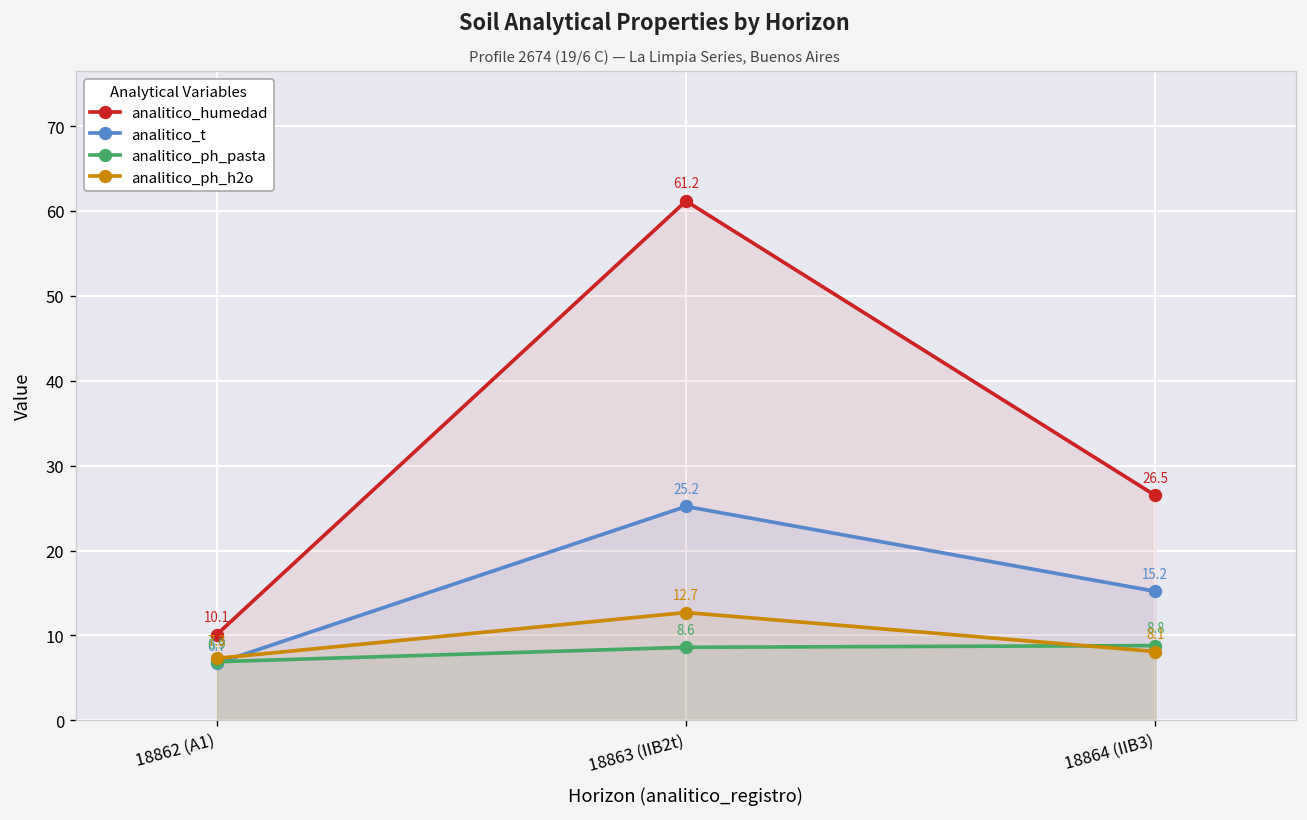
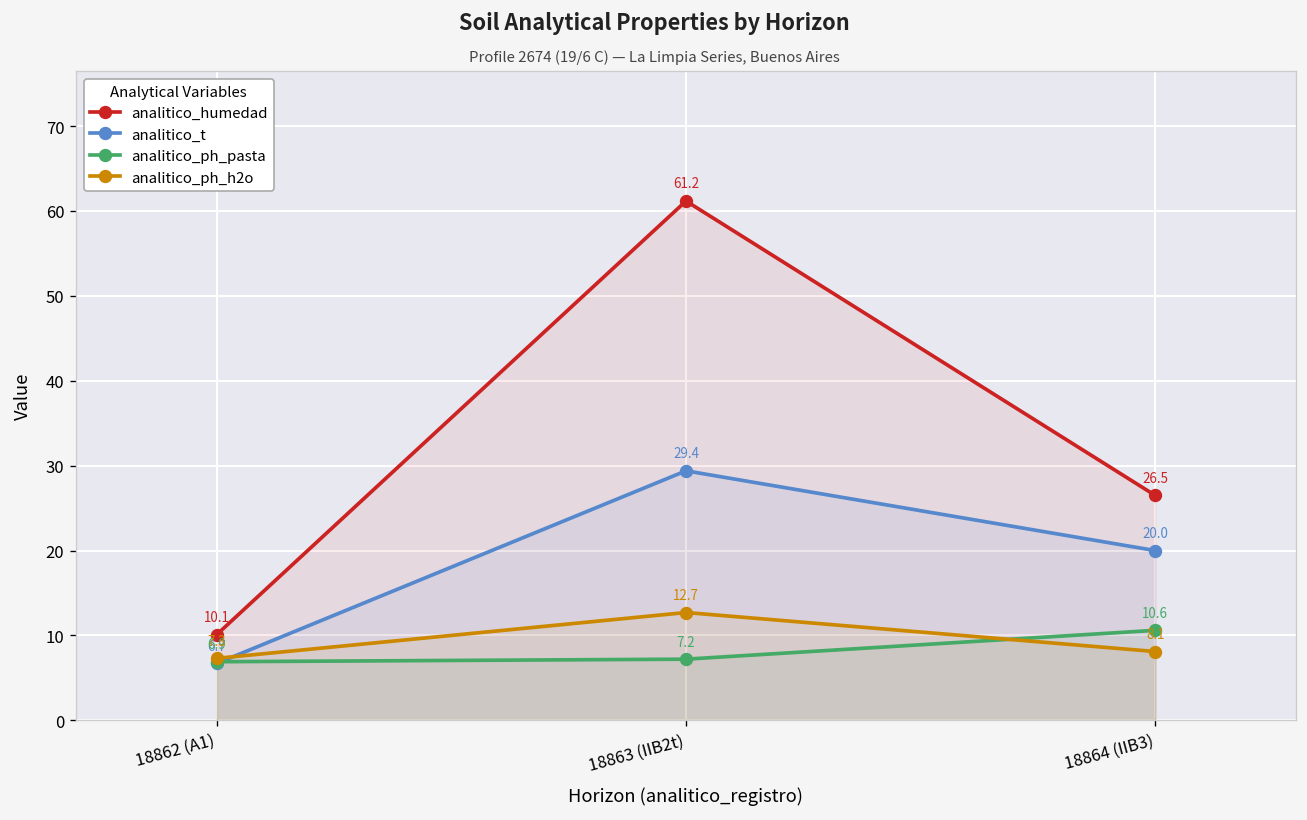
analitico_t, 18863 (IIB2t): 25.2 -> 29.4
analitico_ph_pasta, 18863 (IIB2t): 8.6 -> 7.2
analitico_t, 18864 (IIB3): 15.2 -> 20.0
analitico_ph_pasta, 18864 (IIB3): 8.8 -> 10.6
